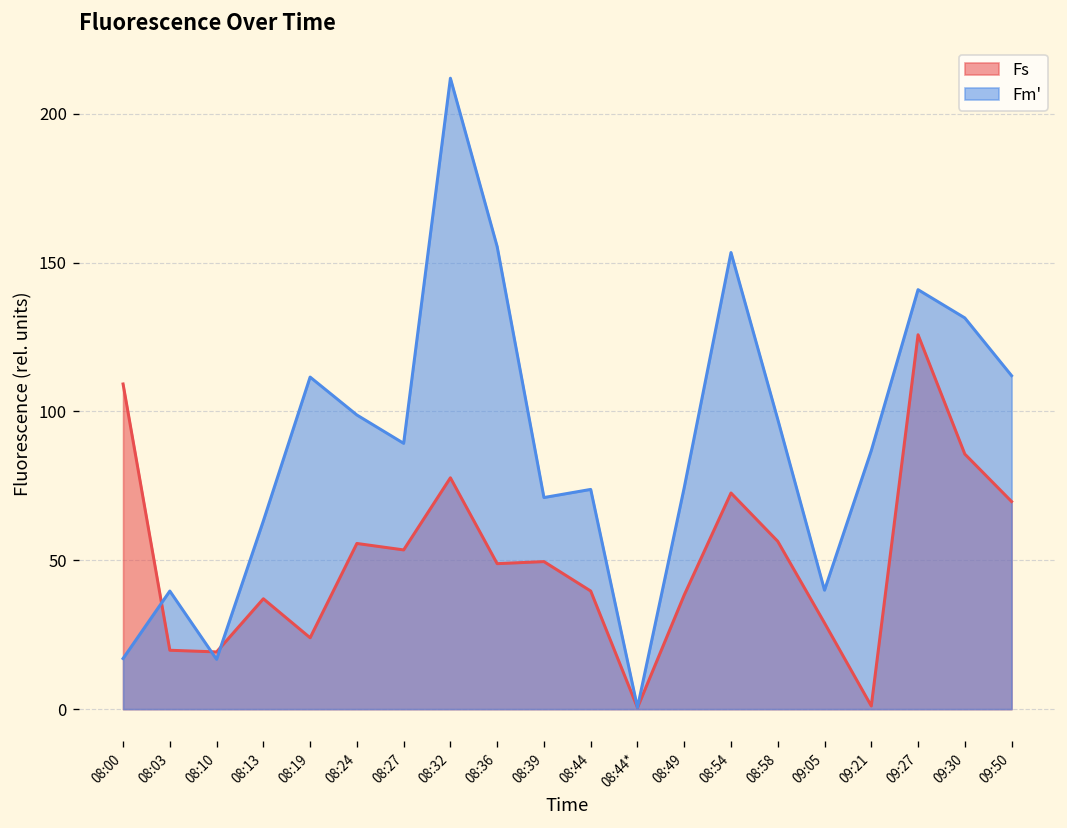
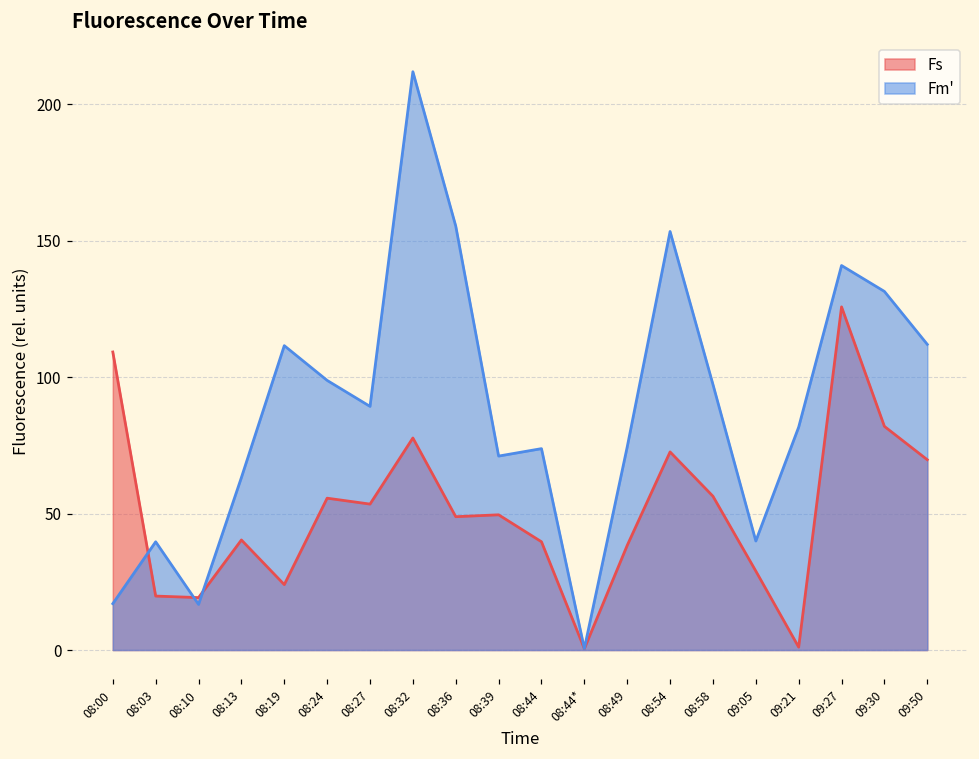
Fs, 08:13: 37 -> 40
Fm', 09:21: 87 -> 82
Fs, 09:30: 86 -> 82
